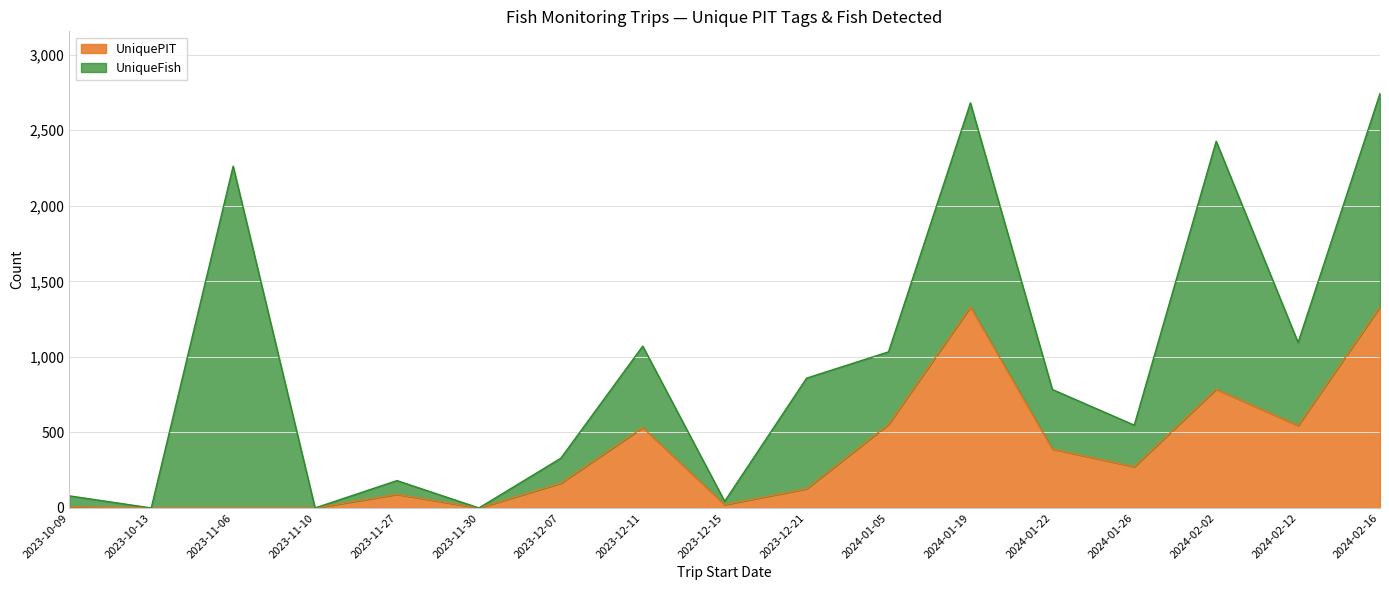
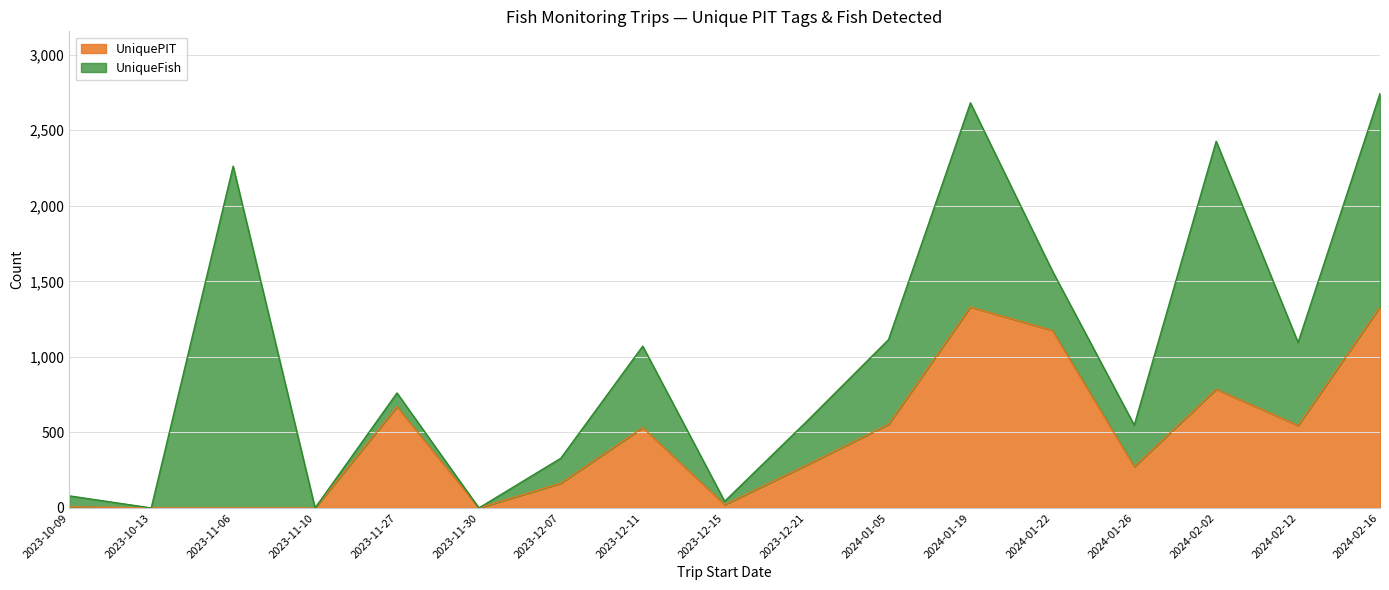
UniquePIT, 2023-11-27: 90 -> 670
UniquePIT, 2023-12-21: 130 -> 280
UniqueFish, 2023-12-21: 730 -> 290
UniqueFish, 2024-01-05: 480 -> 560
UniquePIT, 2024-01-22: 390 -> 1,180
